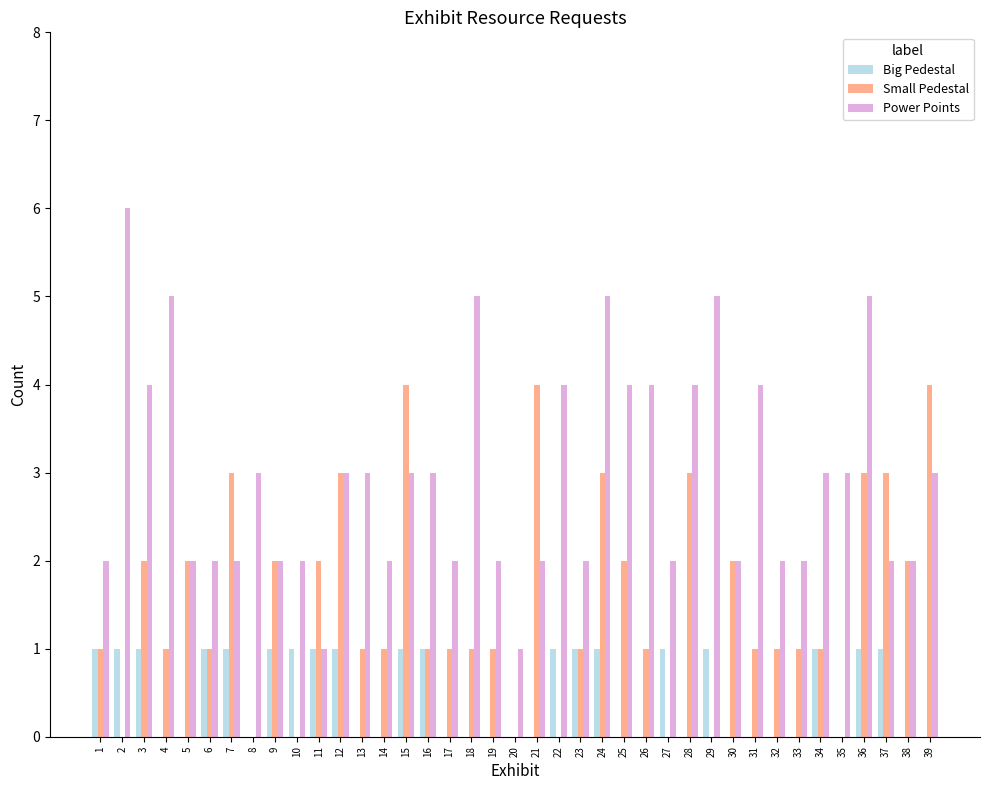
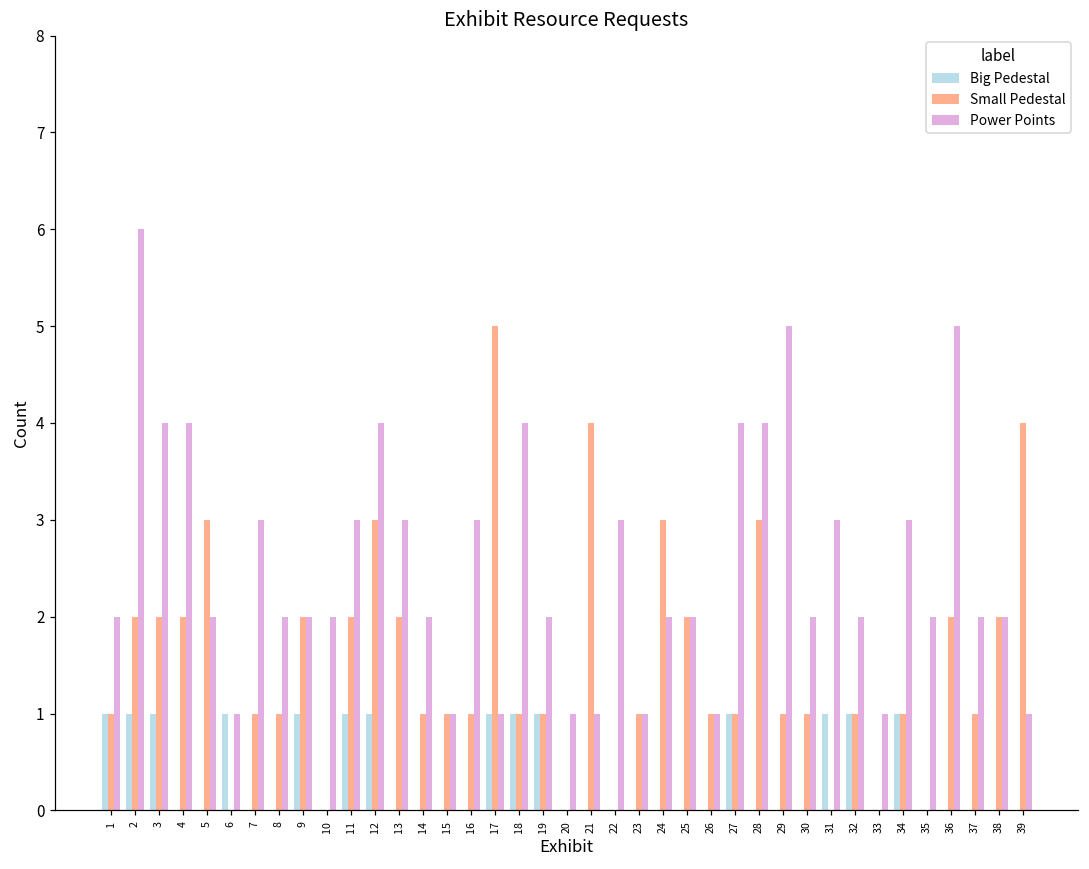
Small Pedestal, 2: 0 -> 2
Small Pedestal, 4: 1 -> 2
Power Points, 4: 5 -> 4
Small Pedestal, 5: 2 -> 3
Small Pedestal, 6: 1 -> 0
Power Points, 6: 2 -> 1
Big Pedestal, 7: 1 -> 0
Small Pedestal, 7: 3 -> 1
Power Points, 7: 2 -> 3
Small Pedestal, 8: 0 -> 1
Power Points, 8: 3 -> 2
Big Pedestal, 10: 1 -> 0
Power Points, 11: 1 -> 3
Power Points, 12: 3 -> 4
Small Pedestal, 13: 1 -> 2
Big Pedestal, 15: 1 -> 0
Small Pedestal, 15: 4 -> 1
Power Points, 15: 3 -> 1
Big Pedestal, 16: 1 -> 0
Big Pedestal, 17: 0 -> 1
Small Pedestal, 17: 1 -> 5
Power Points, 17: 2 -> 1
Big Pedestal, 18: 0 -> 1
Power Points, 18: 5 -> 4
Big Pedestal, 19: 0 -> 1
Power Points, 21: 2 -> 1
Big Pedestal, 22: 1 -> 0
Power Points, 22: 4 -> 3
Big Pedestal, 23: 1 -> 0
Power Points, 23: 2 -> 1
Big Pedestal, 24: 1 -> 0
Power Points, 24: 5 -> 2
Power Points, 25: 4 -> 2
Power Points, 26: 4 -> 1
Small Pedestal, 27: 0 -> 1
Power Points, 27: 2 -> 4
Big Pedestal, 29: 1 -> 0
Small Pedestal, 29: 0 -> 1
Small Pedestal, 30: 2 -> 1
Big Pedestal, 31: 0 -> 1
Small Pedestal, 31: 1 -> 0
Power Points, 31: 4 -> 3
Big Pedestal, 32: 0 -> 1
Small Pedestal, 33: 1 -> 0
Power Points, 33: 2 -> 1
Power Points, 35: 3 -> 2
Big Pedestal, 36: 1 -> 0
Small Pedestal, 36: 3 -> 2
Big Pedestal, 37: 1 -> 0
Small Pedestal, 37: 3 -> 1
Power Points, 39: 3 -> 1
